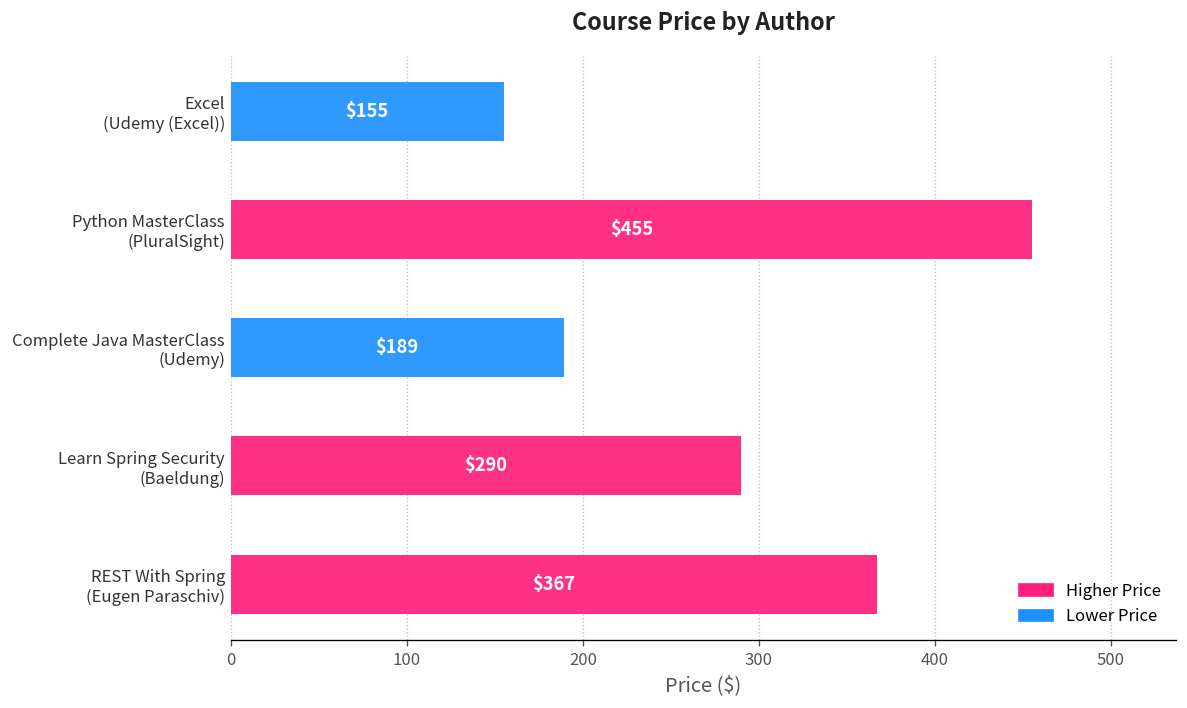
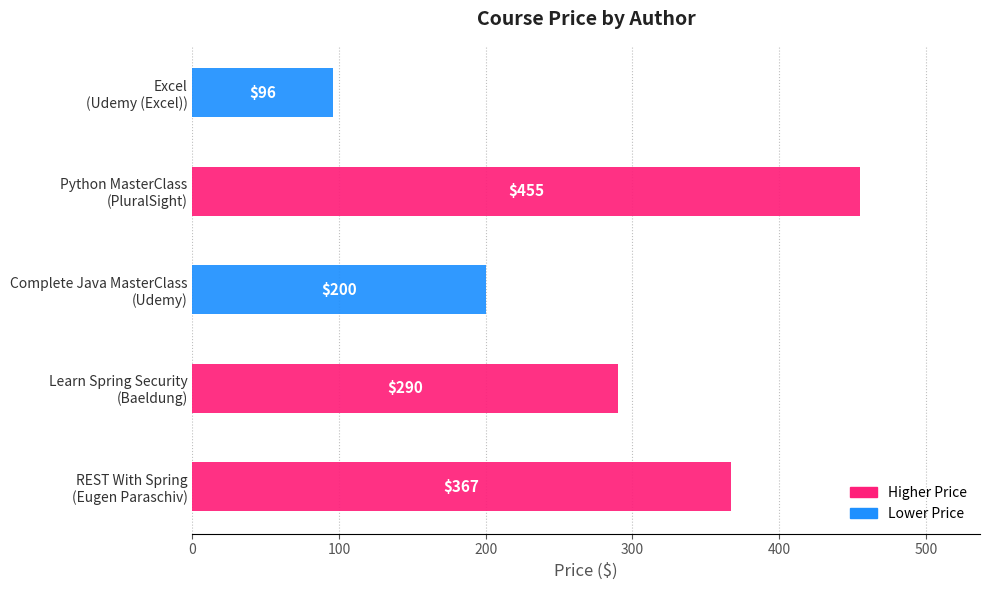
Excel (Udemy (Excel)): $155 -> $96
Complete Java MasterClass (Udemy): $189 -> $200
